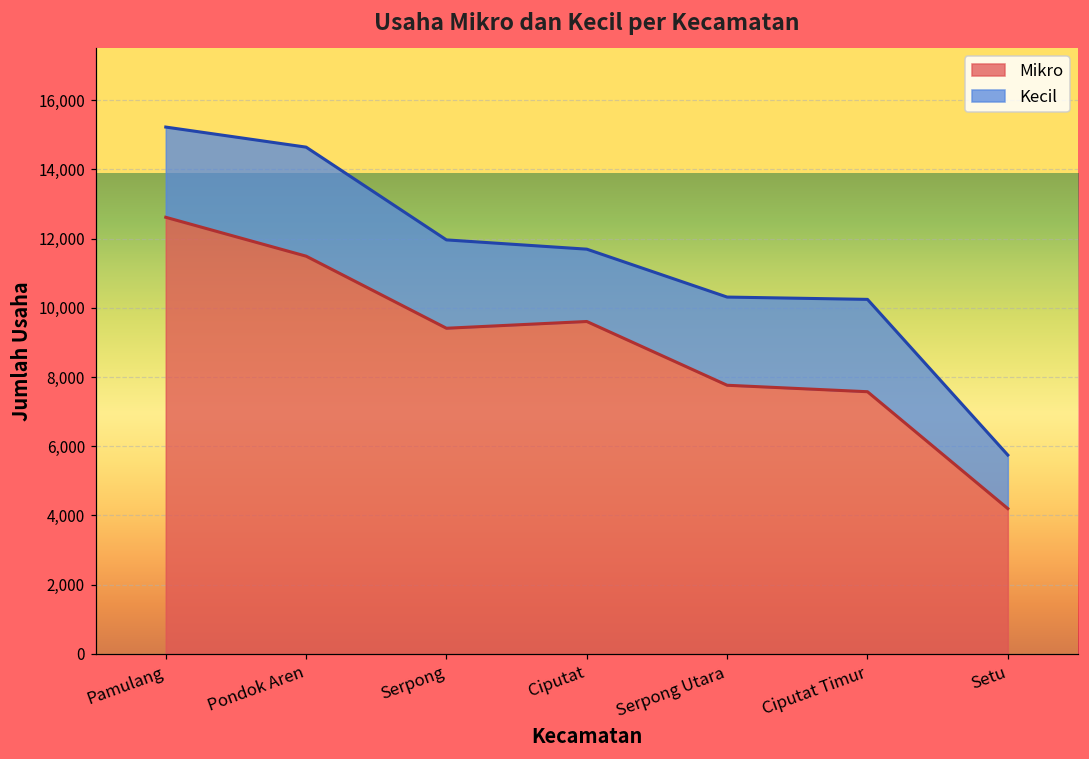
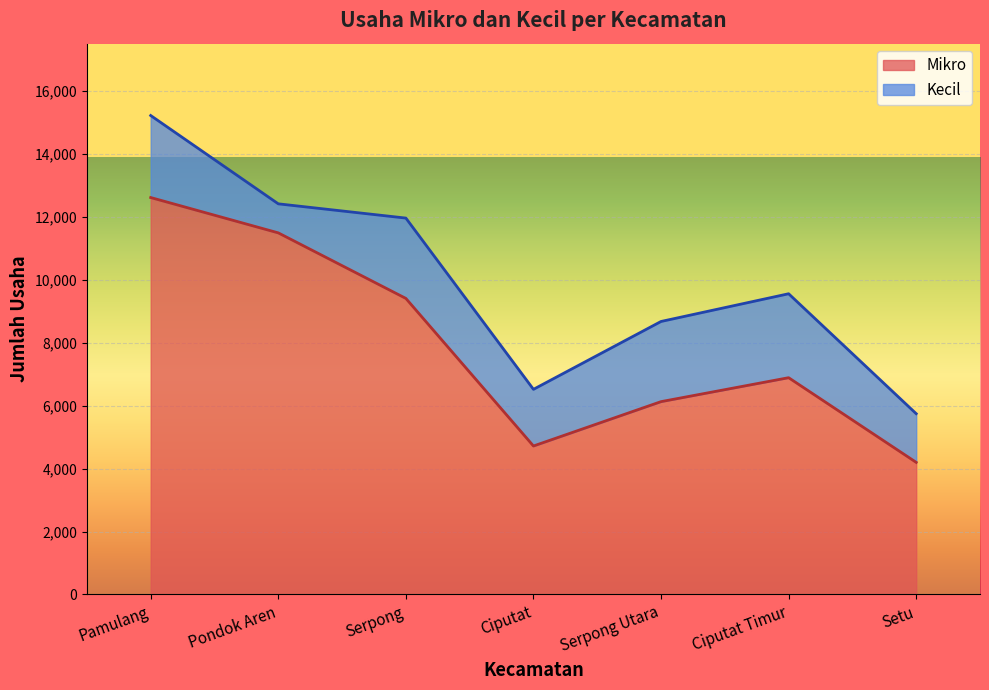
Kecil, Pondok Aren: 3,200 -> 900
Mikro, Ciputat: 9,600 -> 4,700
Kecil, Ciputat: 2,100 -> 1,800
Mikro, Serpong Utara: 7,800 -> 6,100
Mikro, Ciputat Timur: 7,600 -> 6,900
